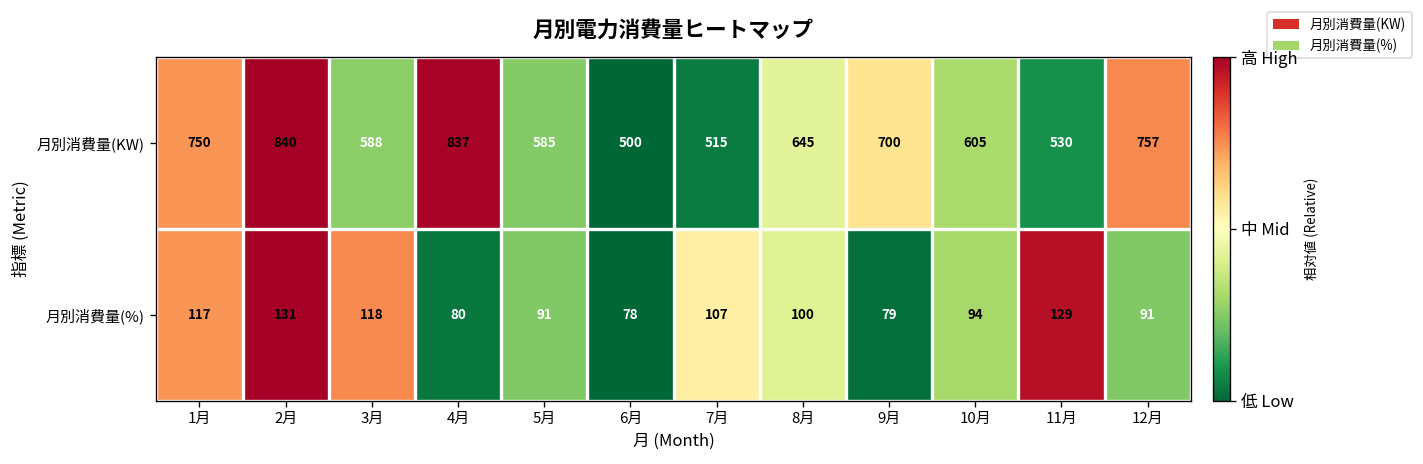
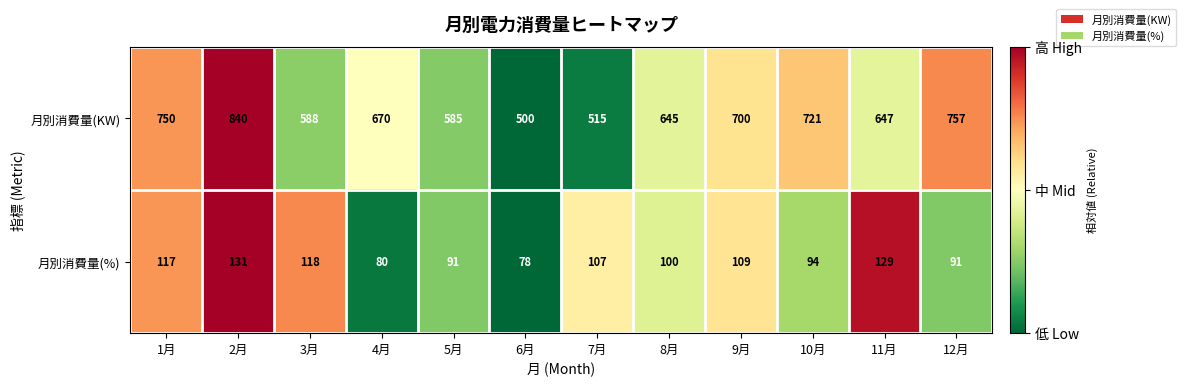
月別消費量(KW), 4月: 837 -> 670
月別消費量(KW), 10月: 605 -> 721
月別消費量(KW), 11月: 530 -> 647
月別消費量(%), 9月: 79 -> 109
